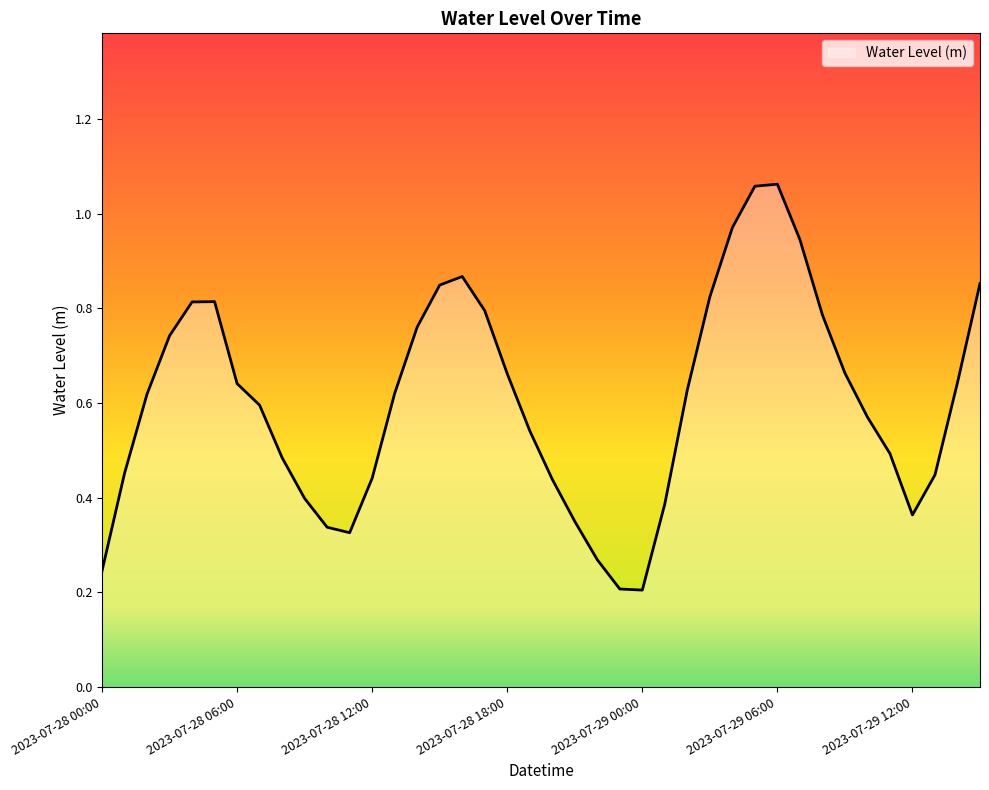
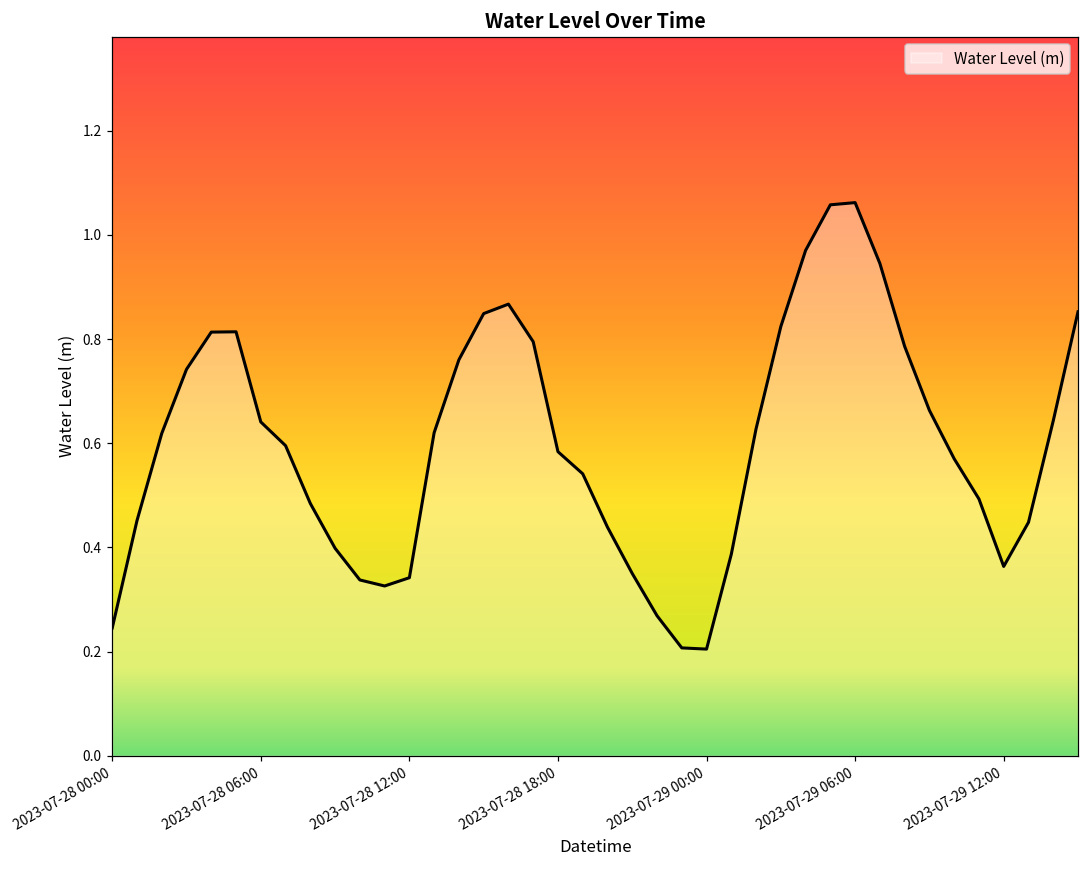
2023-07-28 12:00: 0.44 -> 0.34
2023-07-28 18:00: 0.66 -> 0.58
